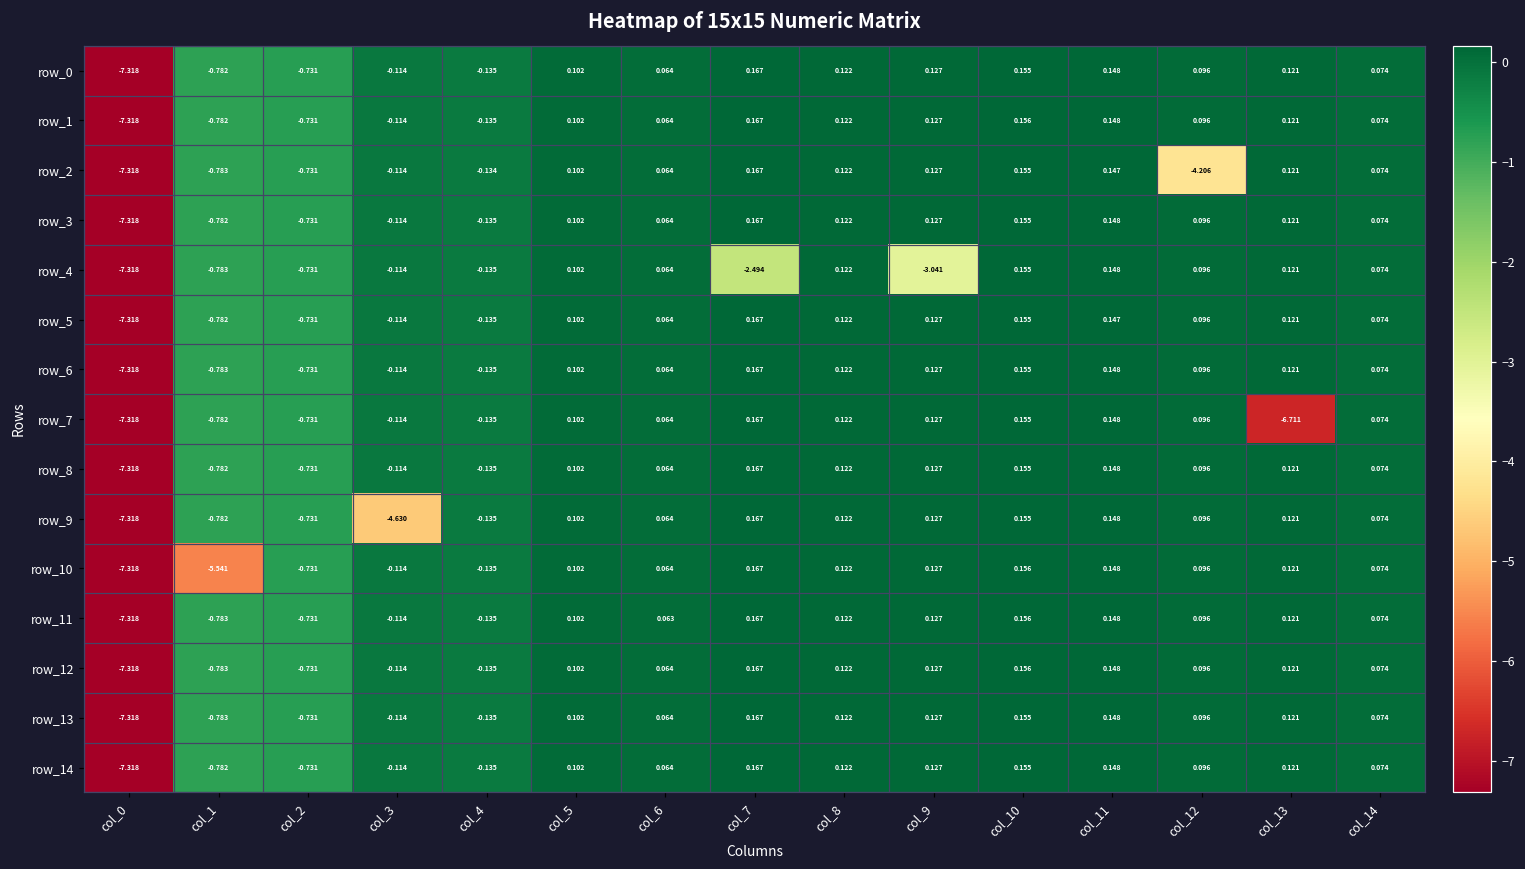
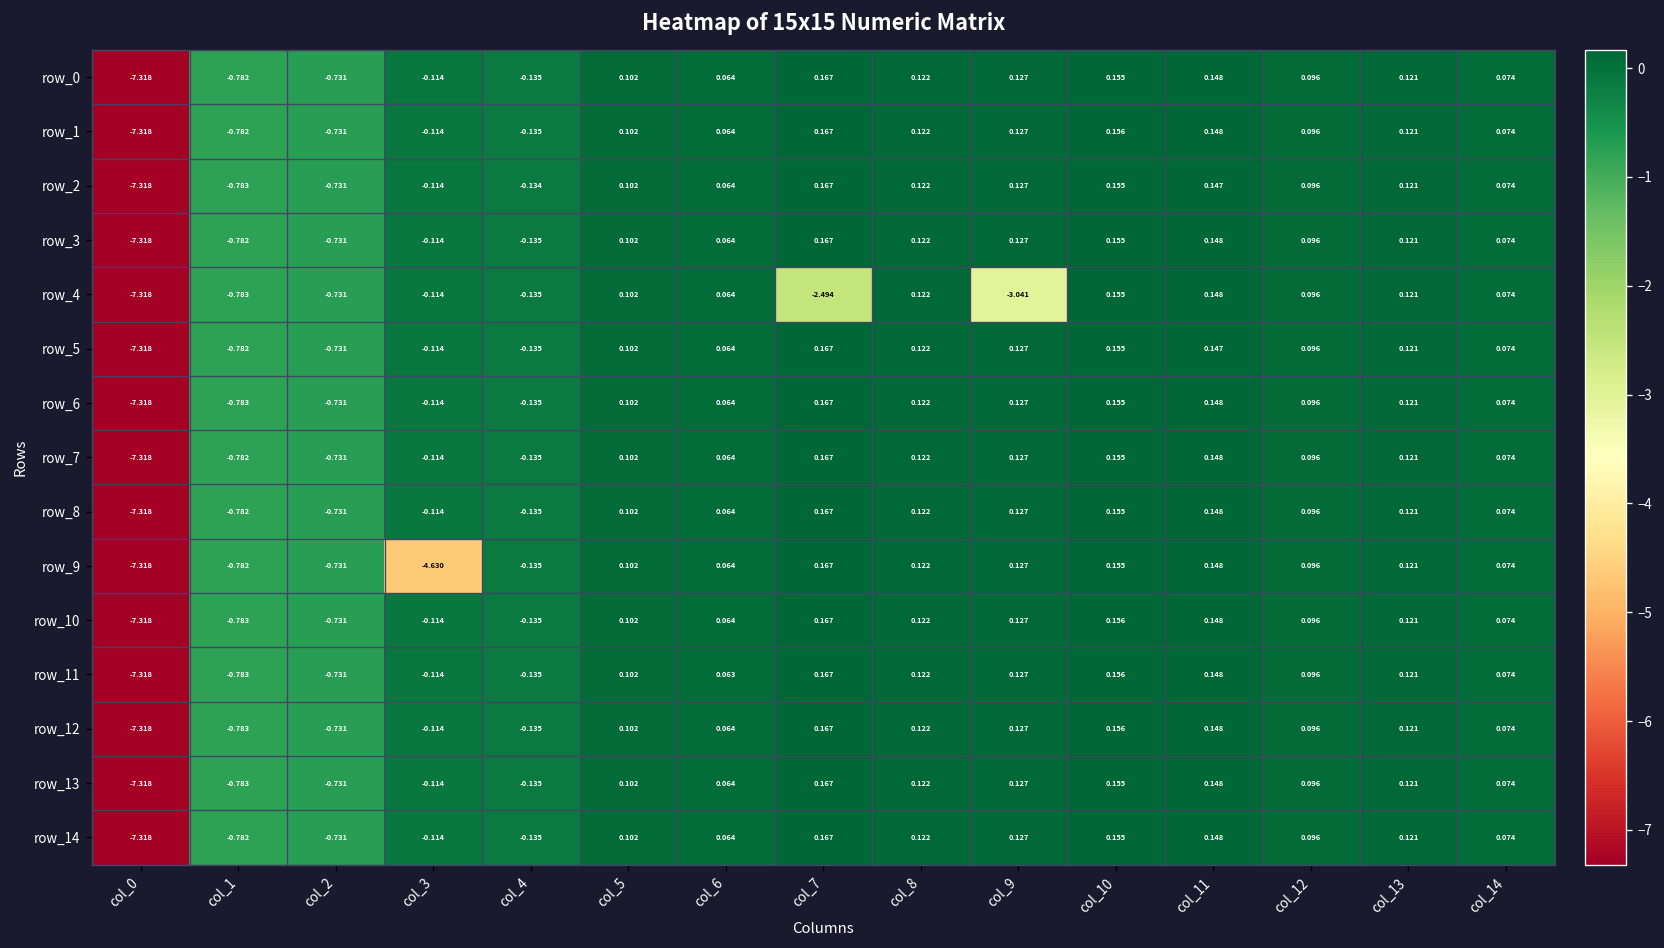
row_2, col_12: -4.206 -> 0.096
row_7, col_13: -6.711 -> 0.121
row_10, col_1: -5.541 -> -0.783
